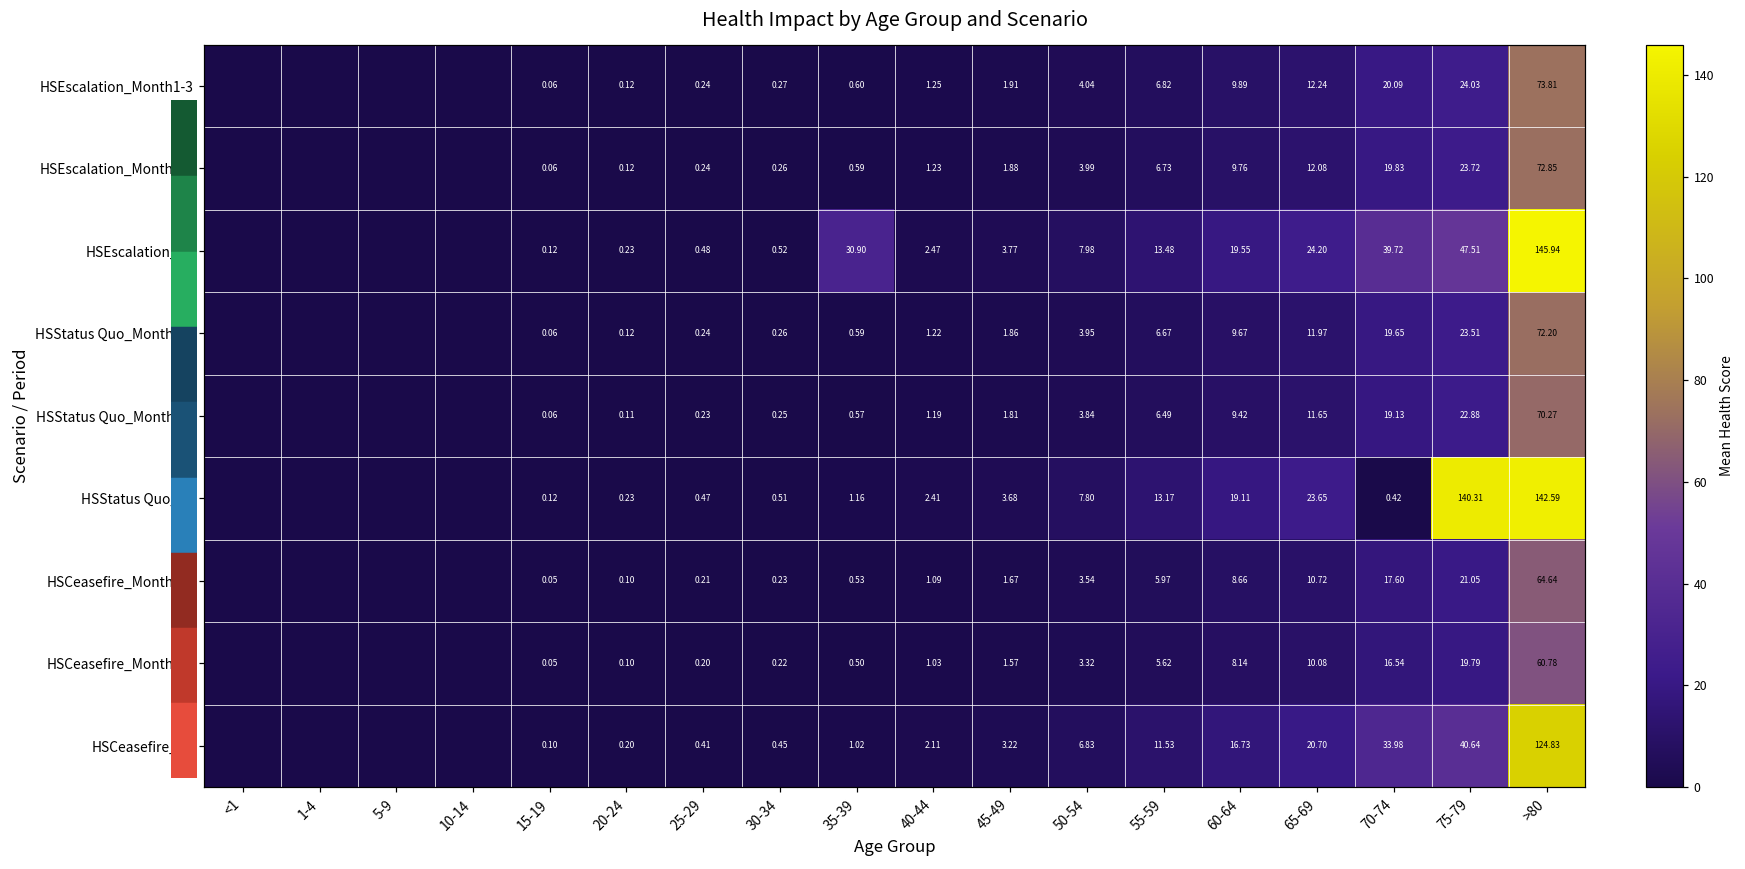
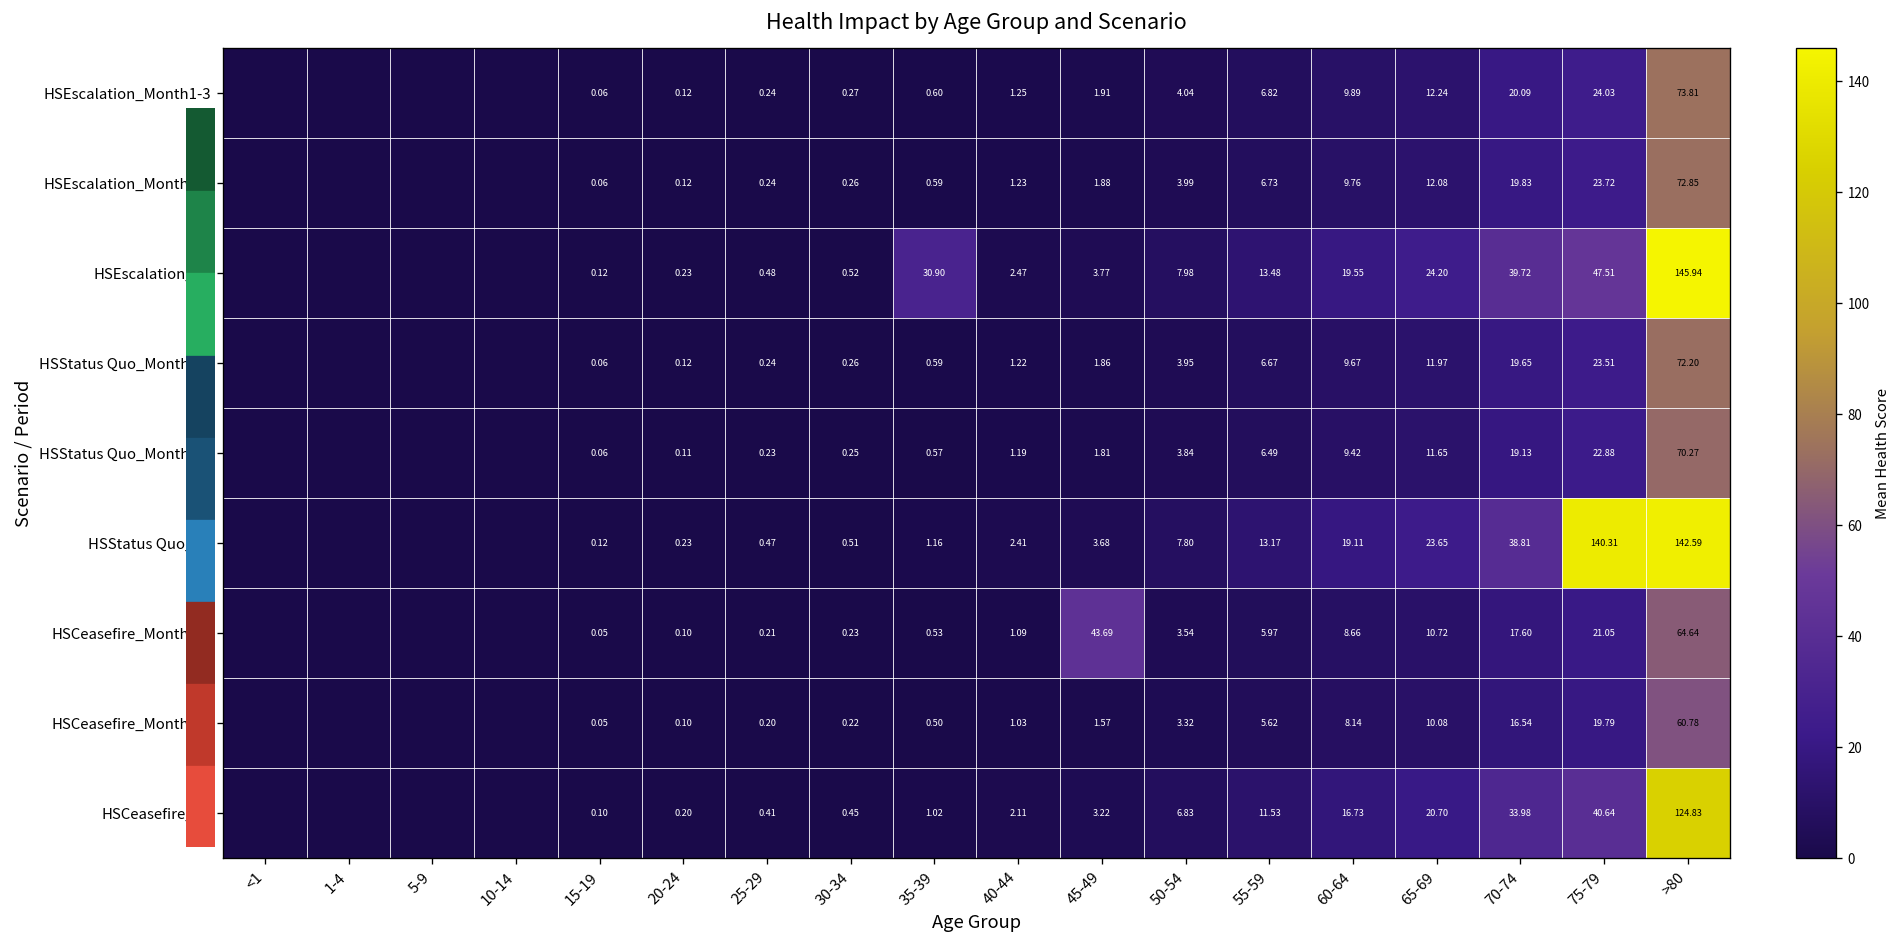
HSStatus Quo_All, 70-74: 0.42 -> 38.81
HSCeasefire_Month1-3, 45-49: 1.67 -> 43.69
